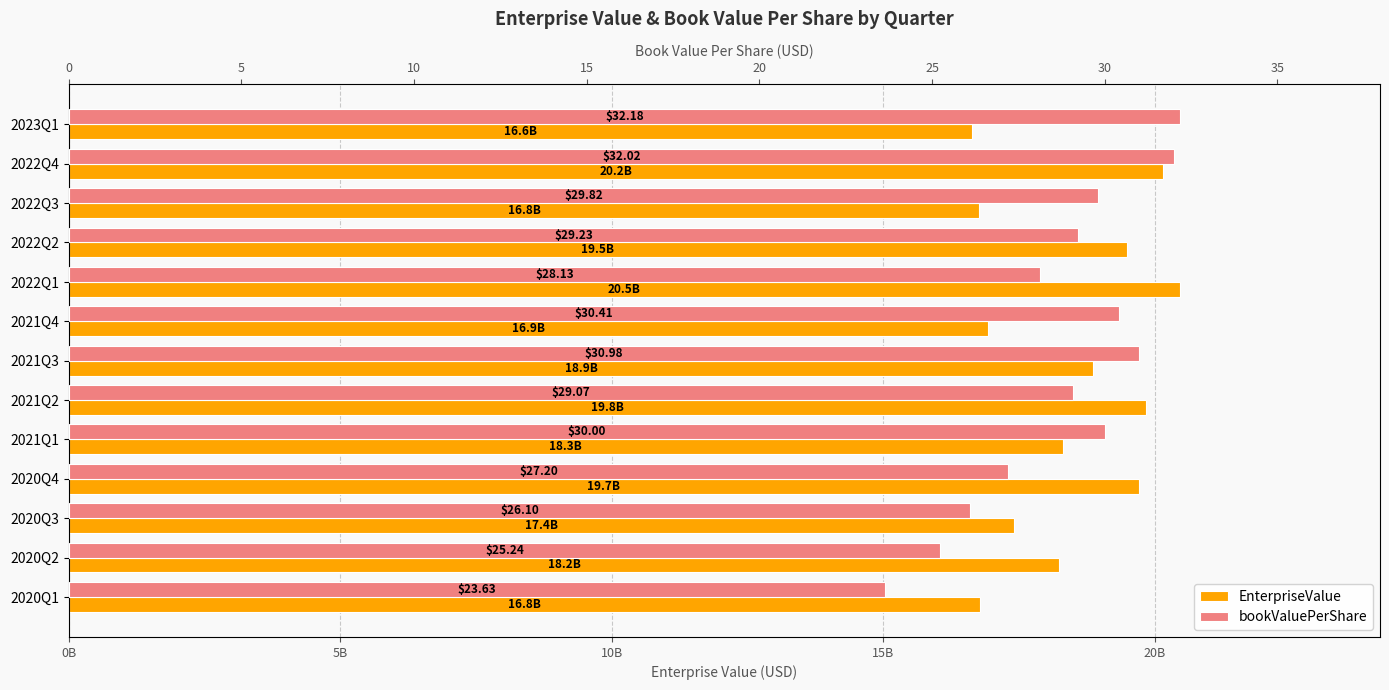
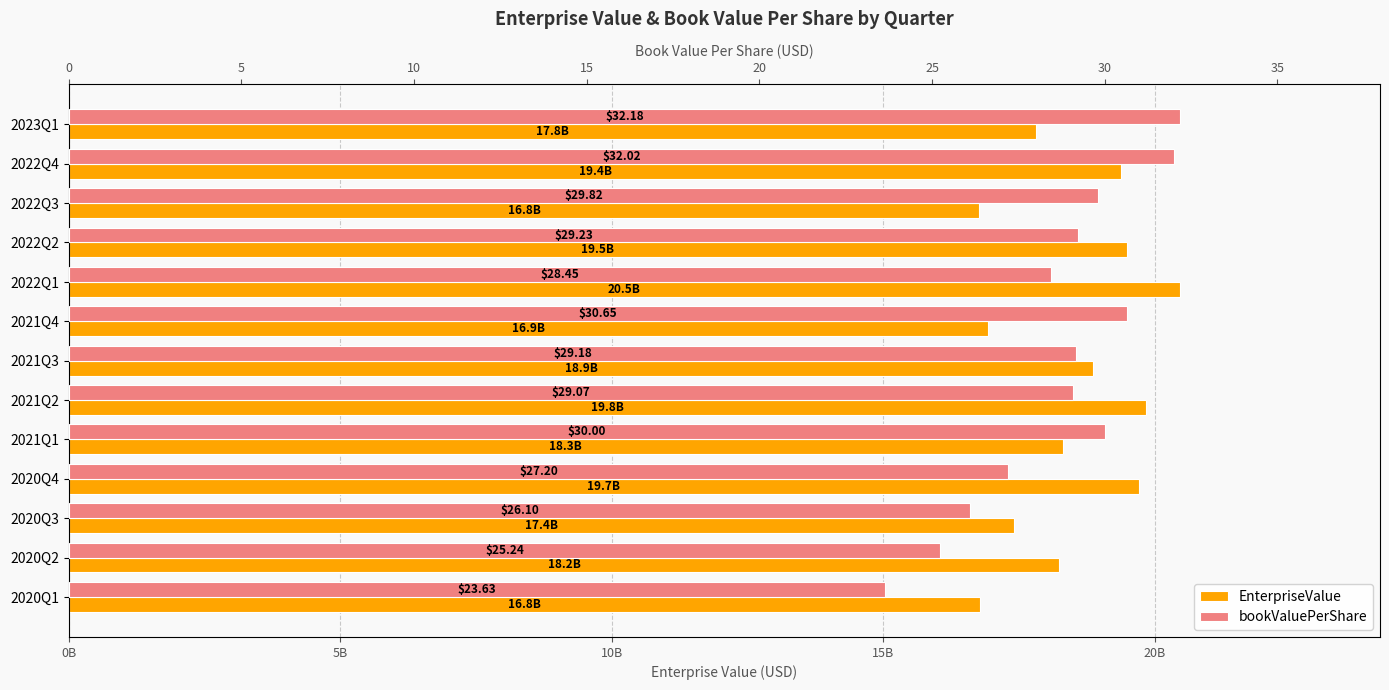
EnterpriseValue, 2023Q1: 16.6B -> 17.8B
EnterpriseValue, 2022Q4: 20.2B -> 19.4B
bookValuePerShare, 2022Q1: $28.13 -> $28.45
bookValuePerShare, 2021Q4: $30.41 -> $30.65
bookValuePerShare, 2021Q3: $30.98 -> $29.18
